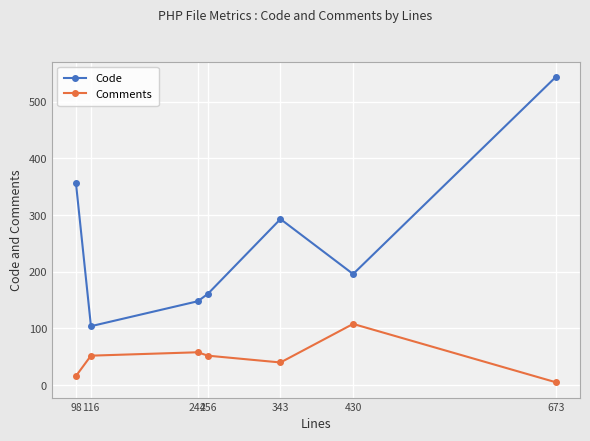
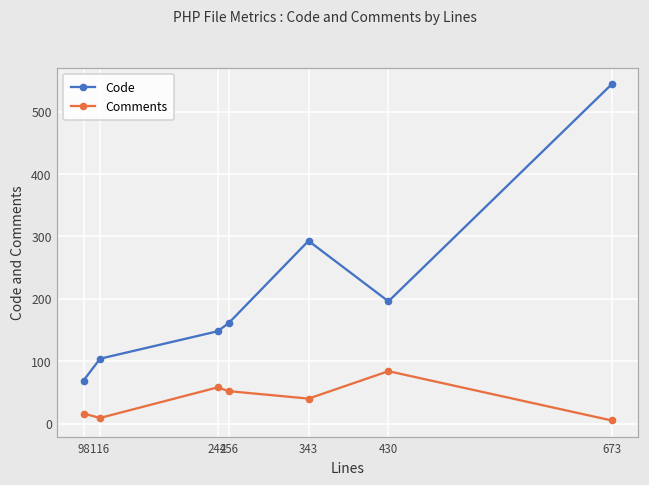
Code, 98: 360 -> 70
Comments, 116: 50 -> 10
Comments, 430: 110 -> 80
